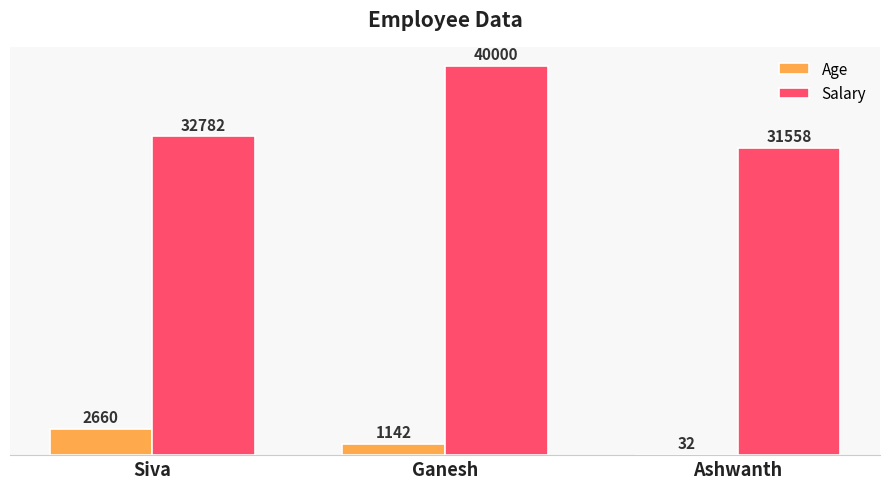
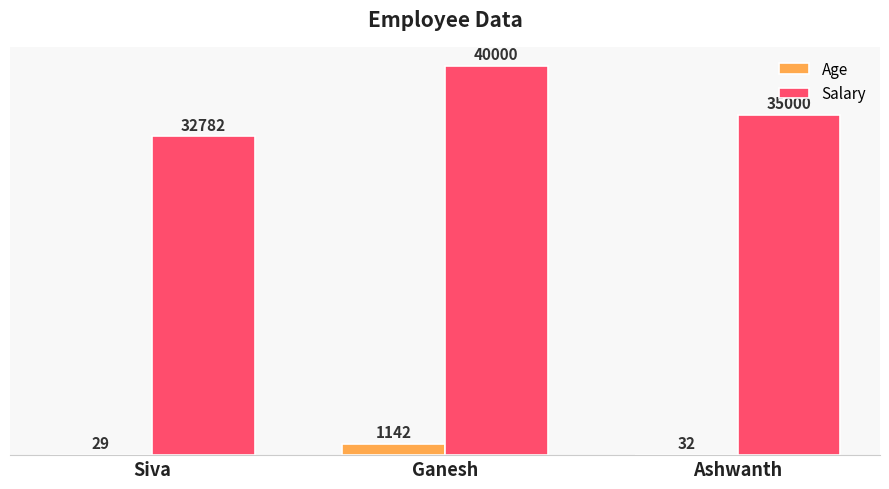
Age, Siva: 2660 -> 29
Salary, Ashwanth: 31558 -> 35000
